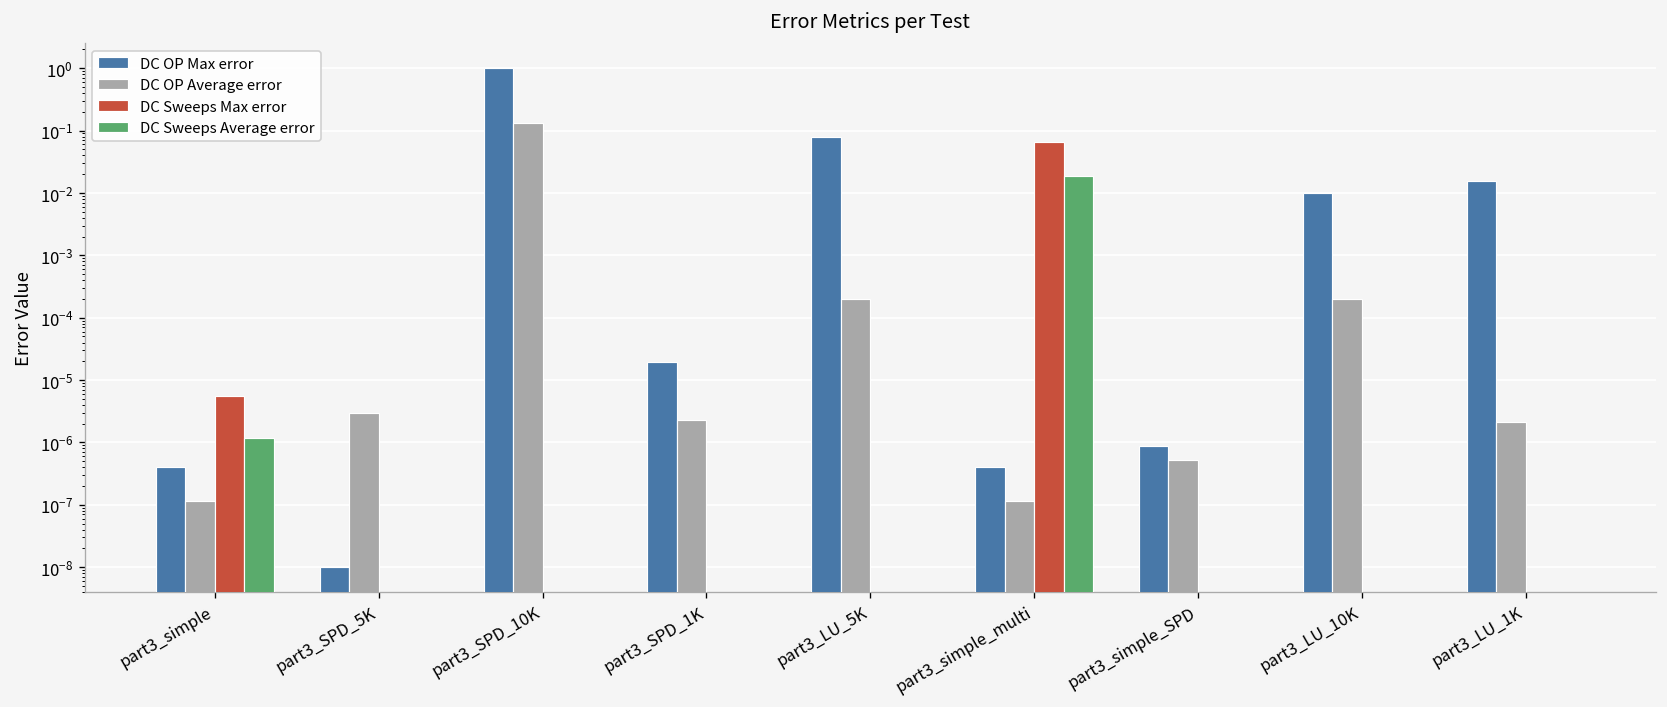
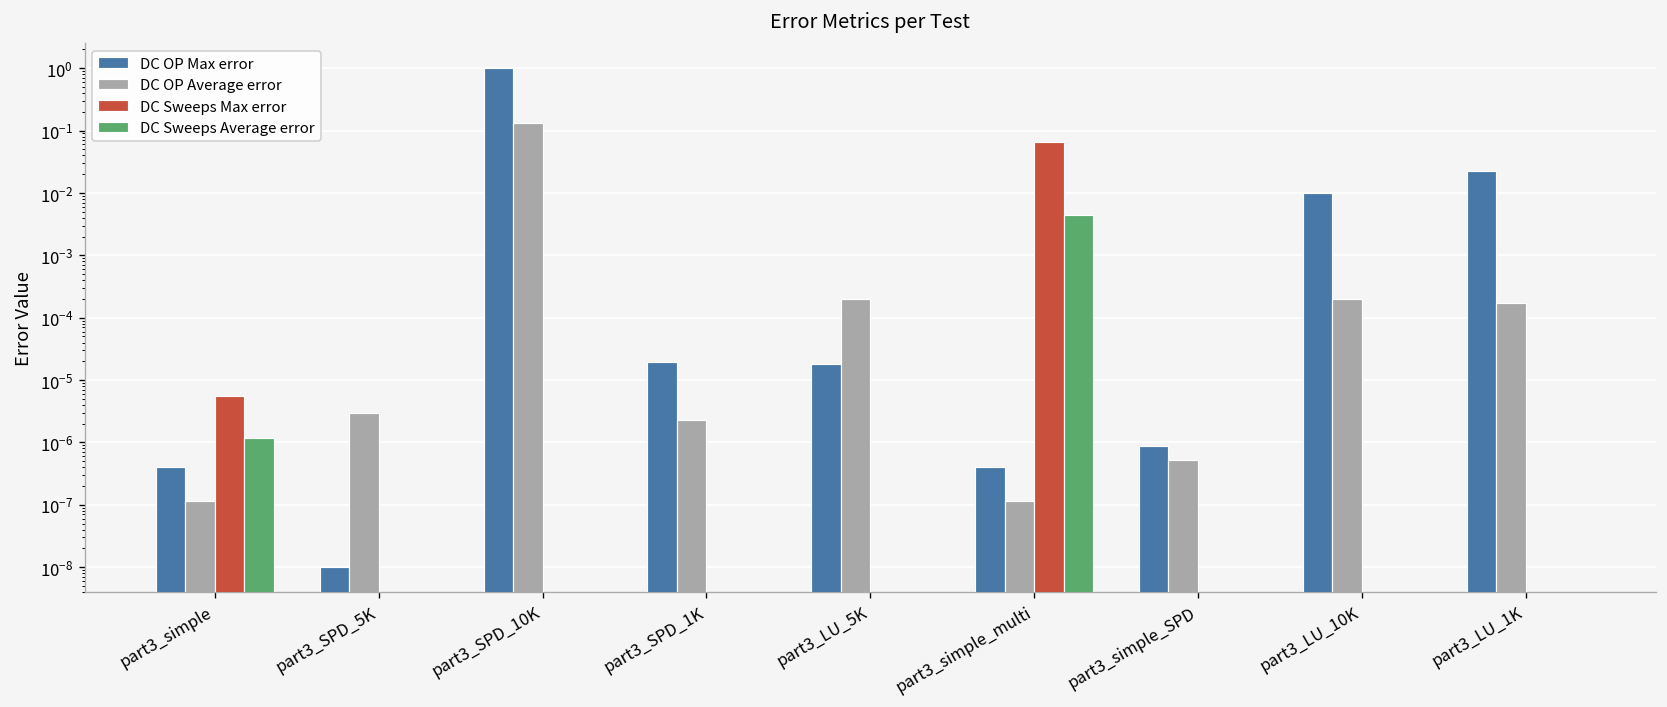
DC OP Max error, part3_LU_5K: 0.08 -> 0.000018
DC Sweeps Average error, part3_simple_multi: 0.019 -> 0.004
DC OP Max error, part3_LU_1K: 0.015 -> 0.022
DC OP Average error, part3_LU_1K: 0.0000021 -> 0.00017
